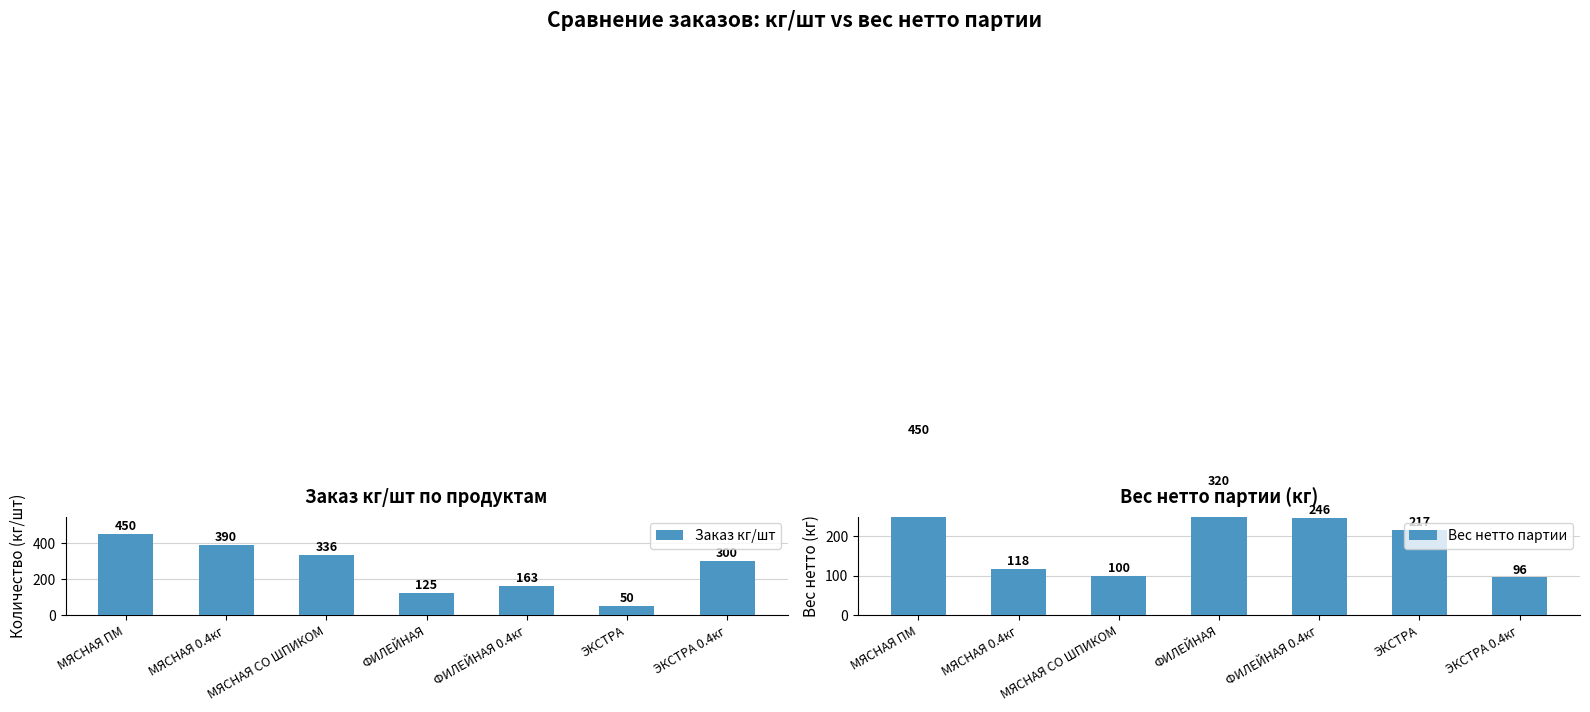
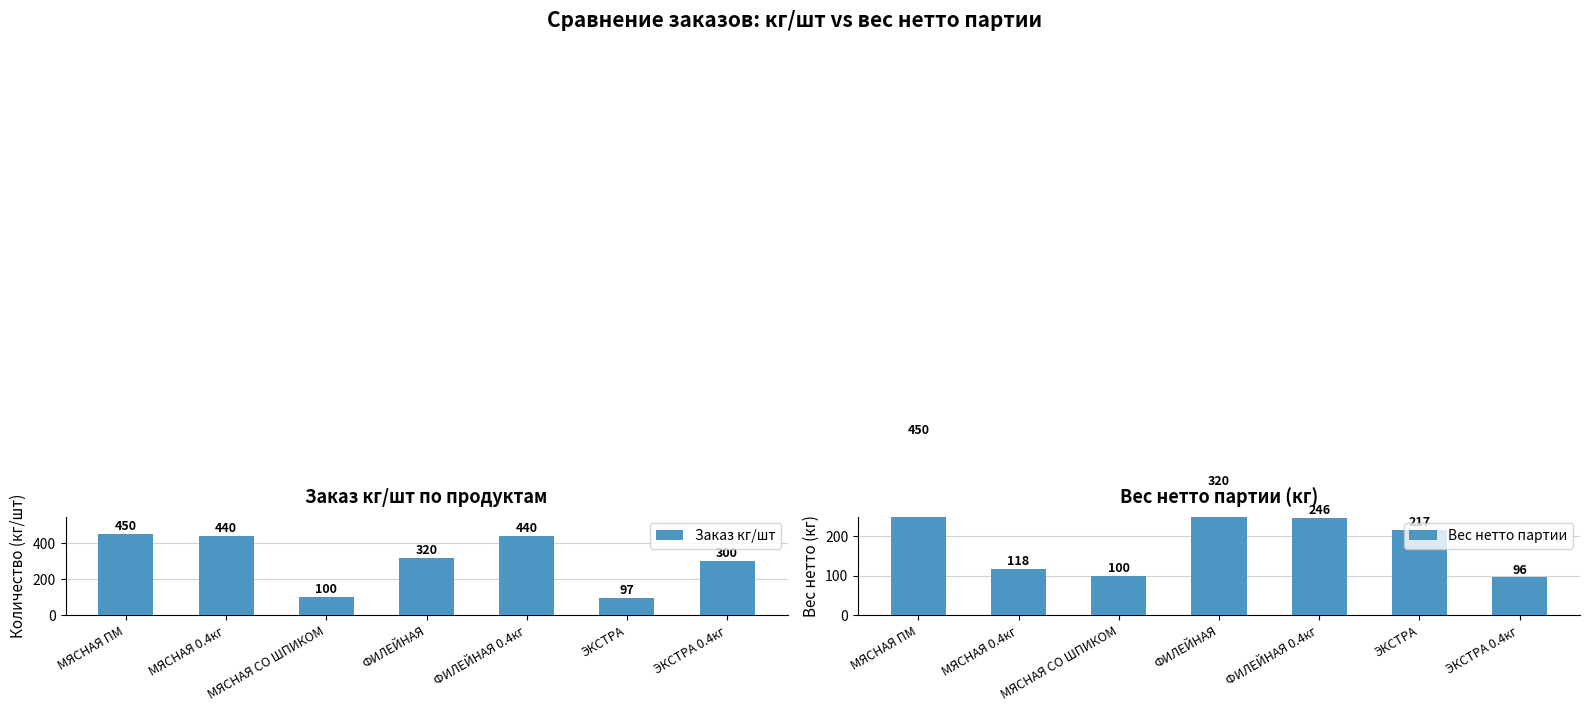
Заказ кг/шт по продуктам, МЯСНАЯ 0.4кг: 390 -> 440
Заказ кг/шт по продуктам, МЯСНАЯ СО ШПИКОМ: 336 -> 100
Заказ кг/шт по продуктам, ФИЛЕЙНАЯ: 125 -> 320
Заказ кг/шт по продуктам, ФИЛЕЙНАЯ 0.4кг: 163 -> 440
Заказ кг/шт по продуктам, ЭКСТРА: 50 -> 97
